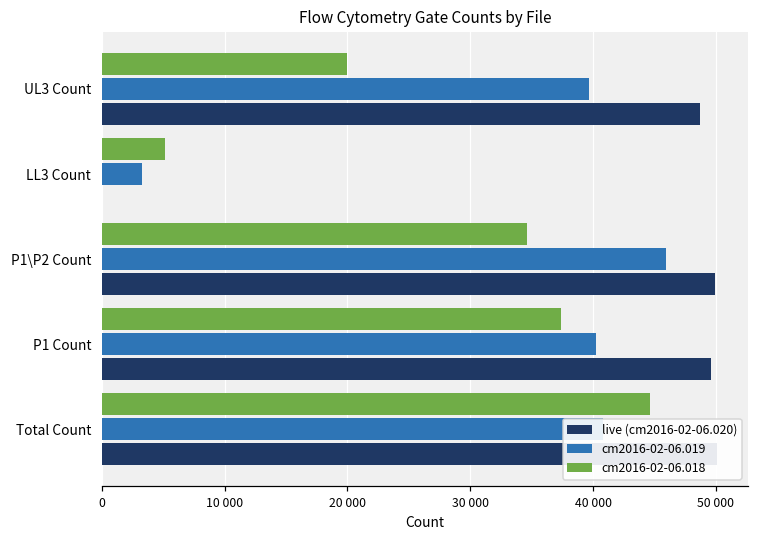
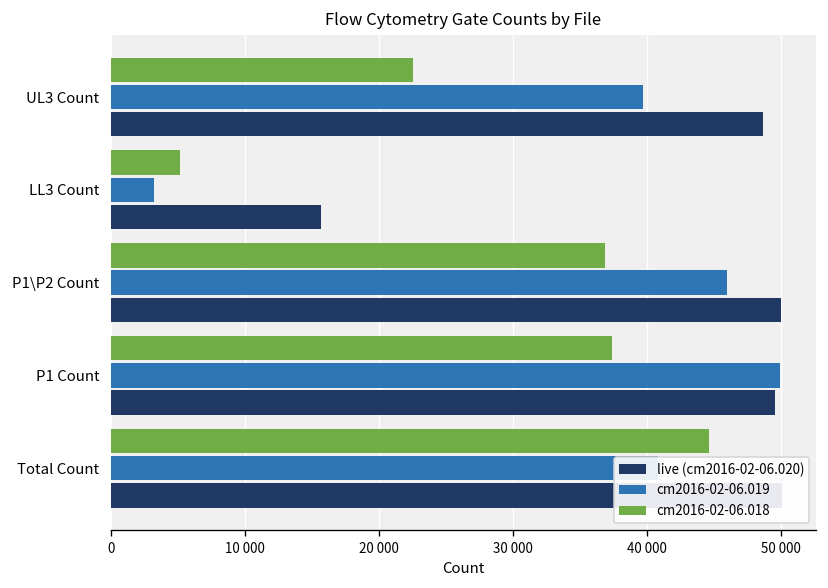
cm2016-02-06.018, UL3 Count: 19900 -> 22500
live (cm2016-02-06.020), LL3 Count: 0 -> 15700
cm2016-02-06.018, P1\P2 Count: 34700 -> 36900
cm2016-02-06.019, P1 Count: 40300 -> 49900
